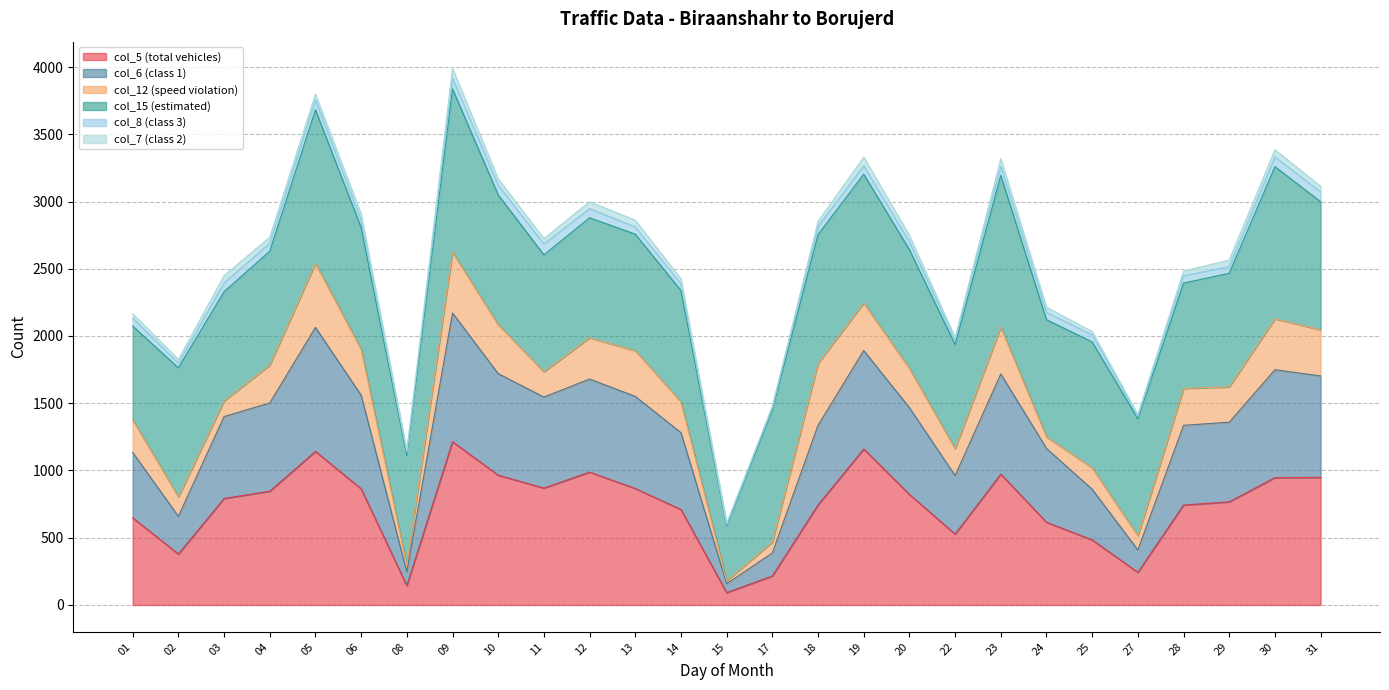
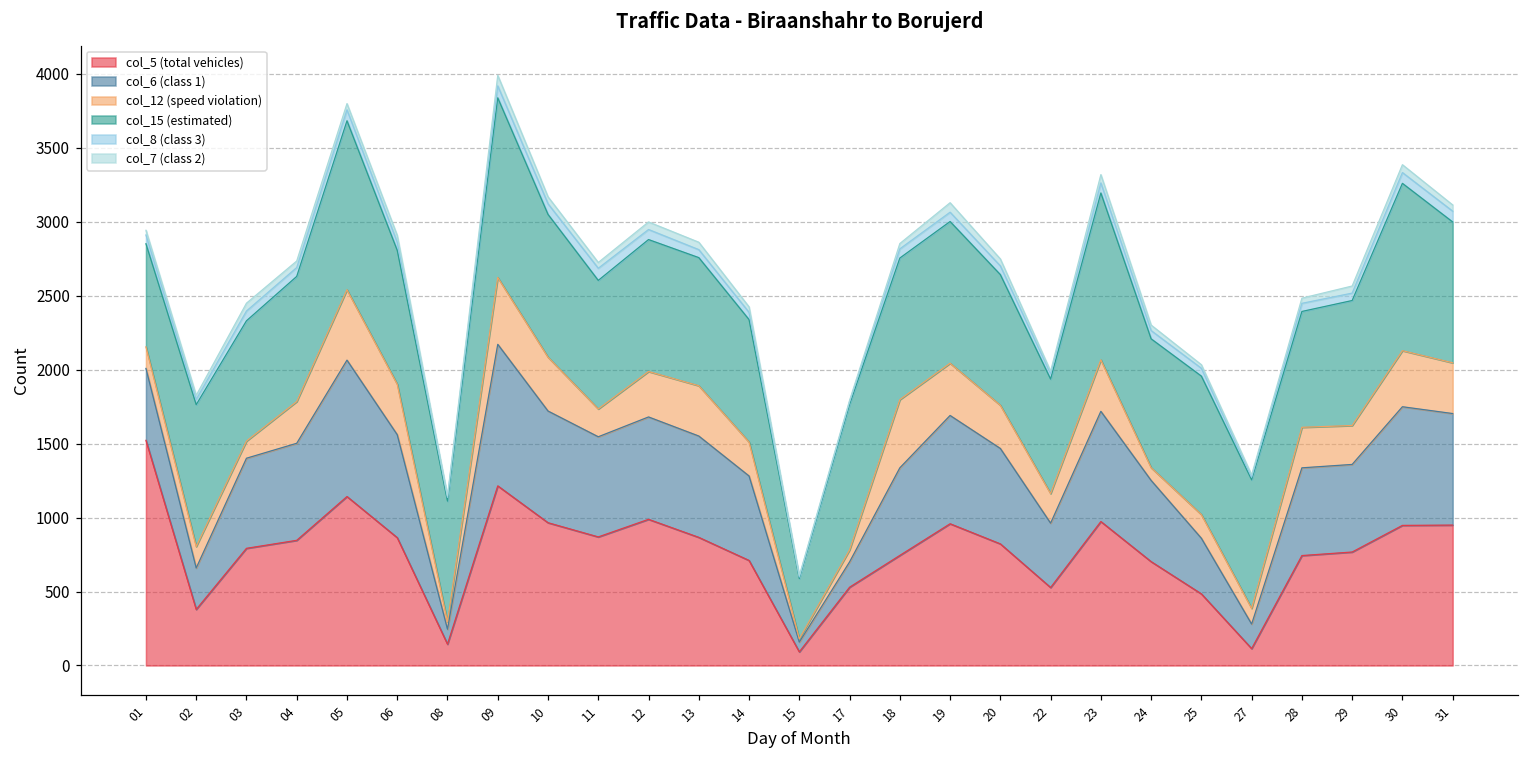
col_5 (total vehicles), 01: 650 -> 1520
col_12 (speed violation), 01: 240 -> 150
col_5 (total vehicles), 17: 220 -> 530
col_5 (total vehicles), 19: 1160 -> 960
col_5 (total vehicles), 24: 620 -> 700
col_5 (total vehicles), 27: 240 -> 110
